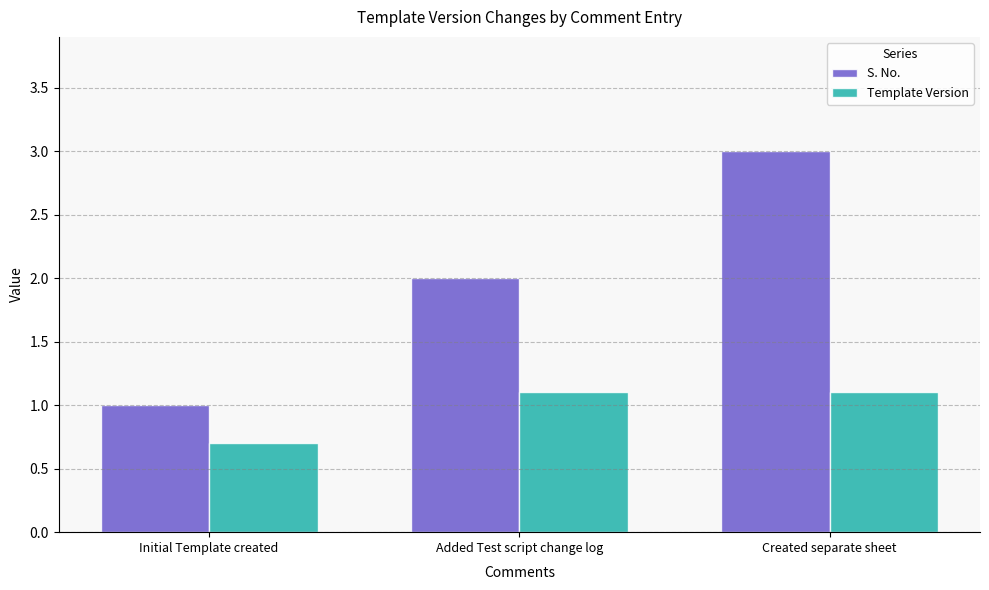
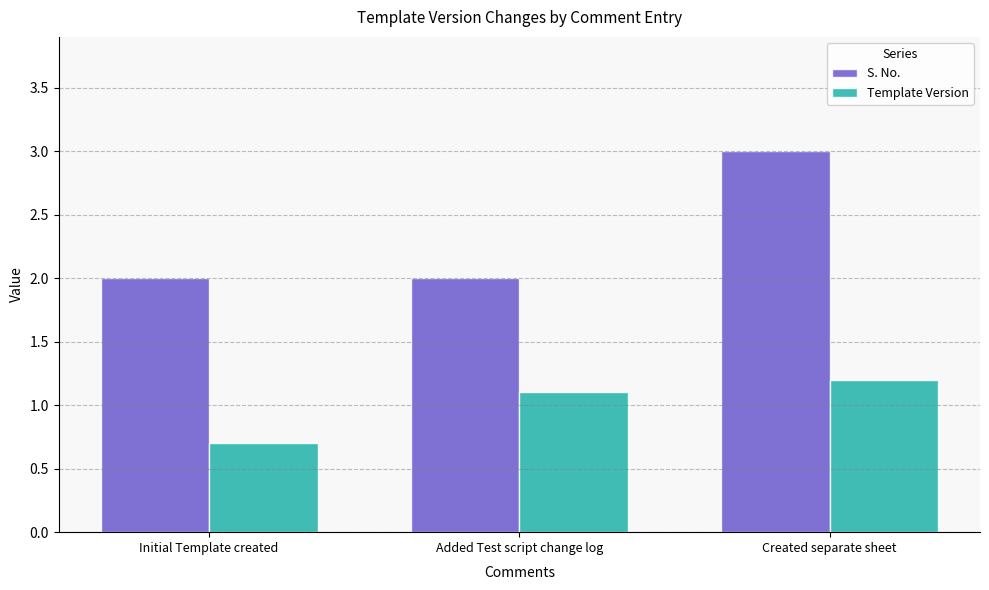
S. No., Initial Template created: 1 -> 2
Template Version, Created separate sheet: 1.1 -> 1.2
